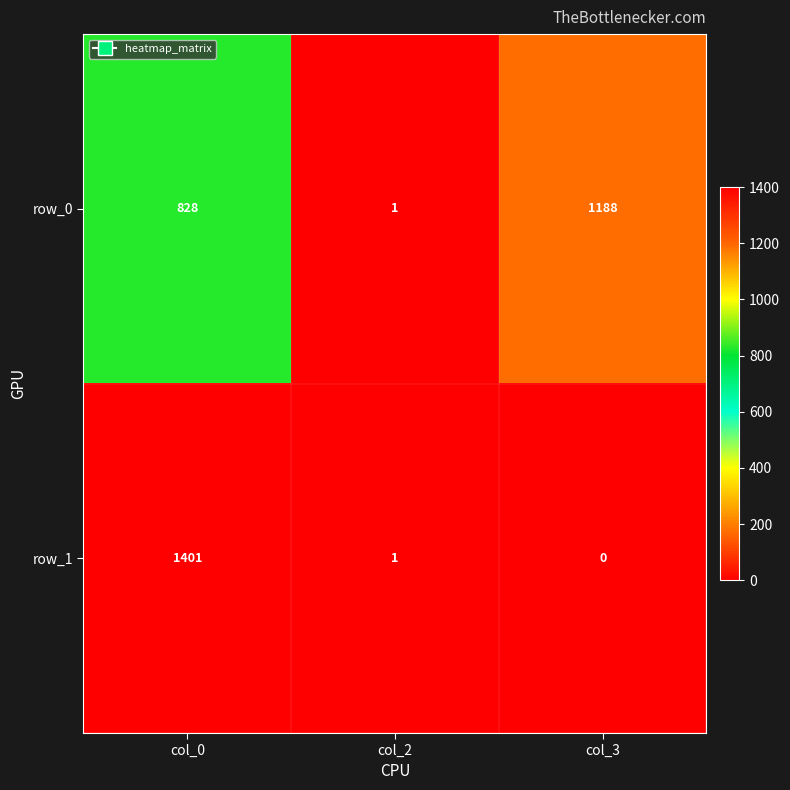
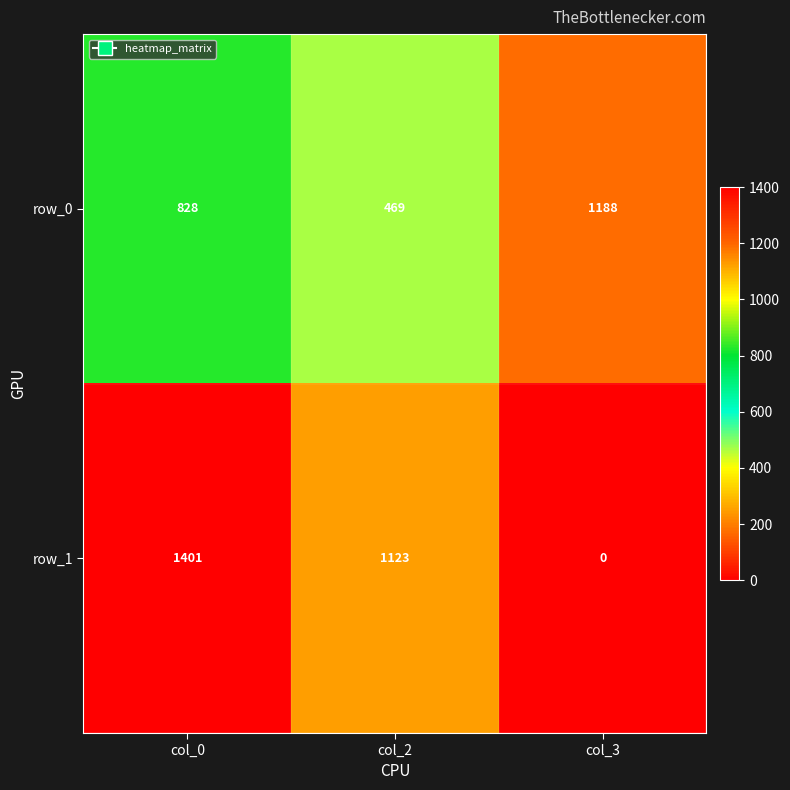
row_0, col_2: 1 -> 469
row_1, col_2: 1 -> 1123
